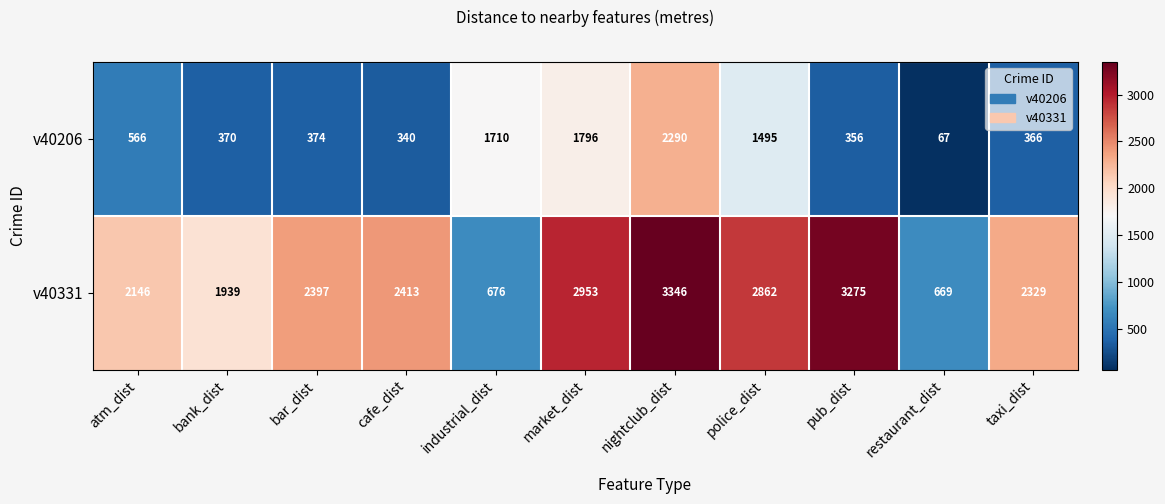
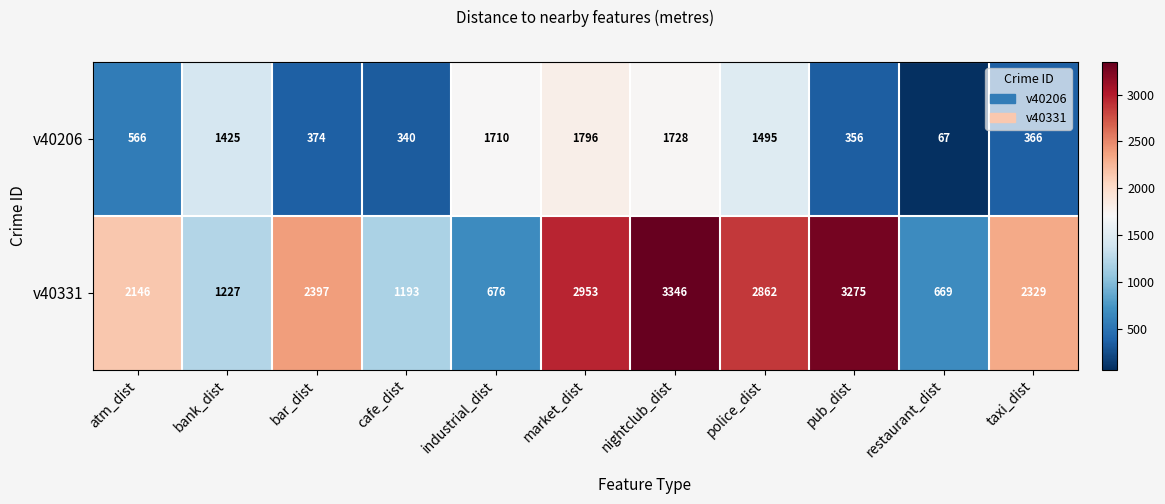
v40206, bank_dist: 370 -> 1425
v40206, nightclub_dist: 2290 -> 1728
v40331, bank_dist: 1939 -> 1227
v40331, cafe_dist: 2413 -> 1193
